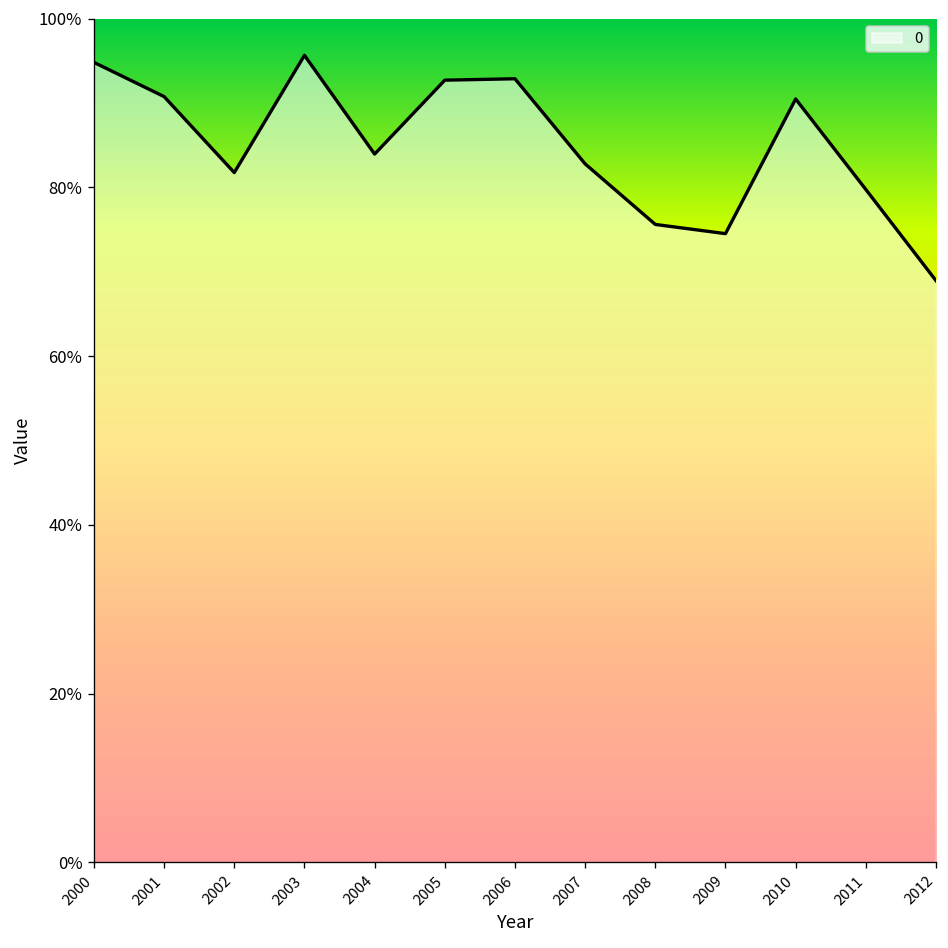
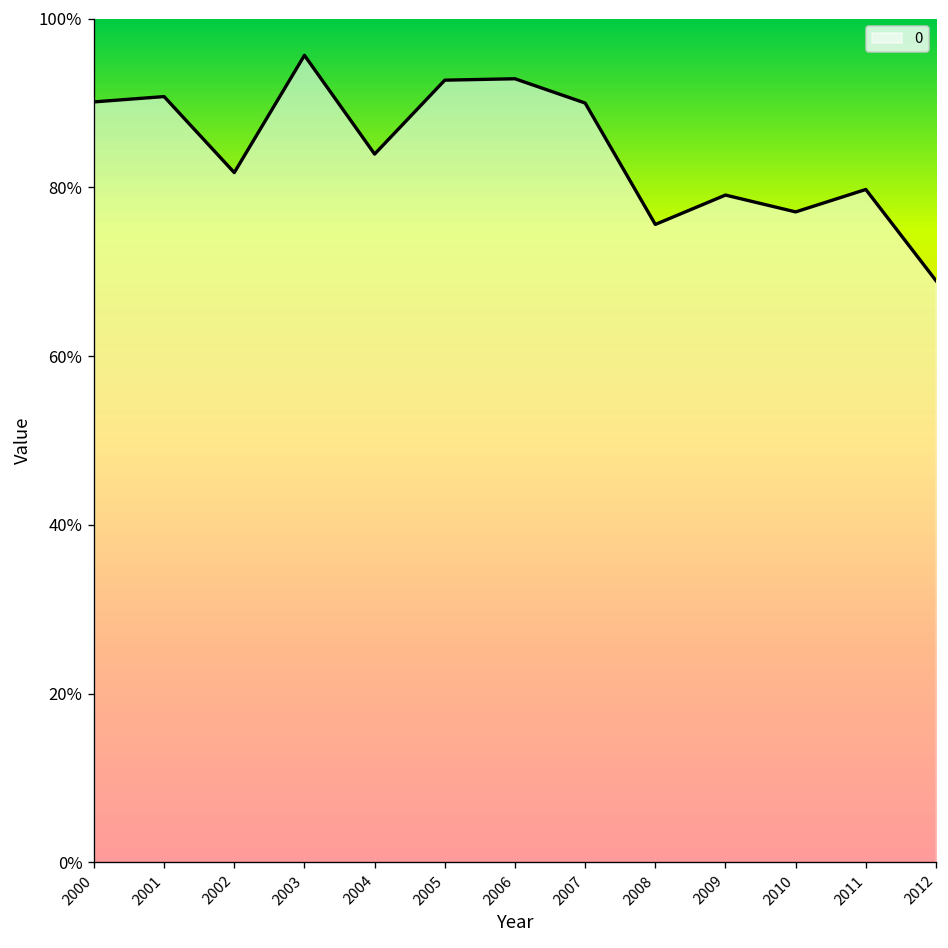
2000: 95% -> 90%
2007: 83% -> 90%
2009: 75% -> 79%
2010: 90% -> 77%
